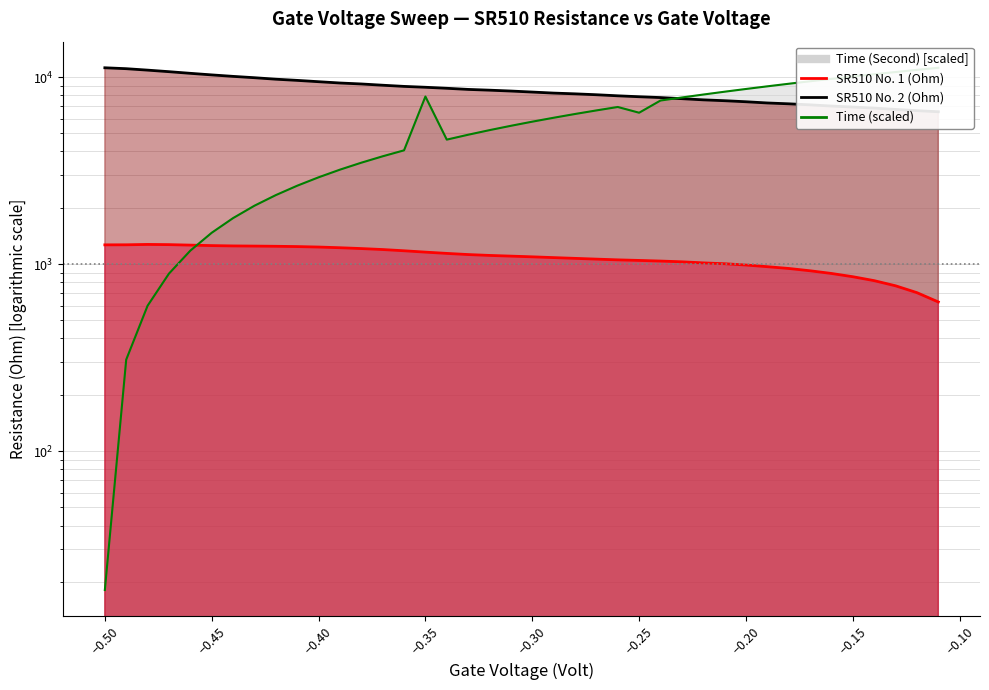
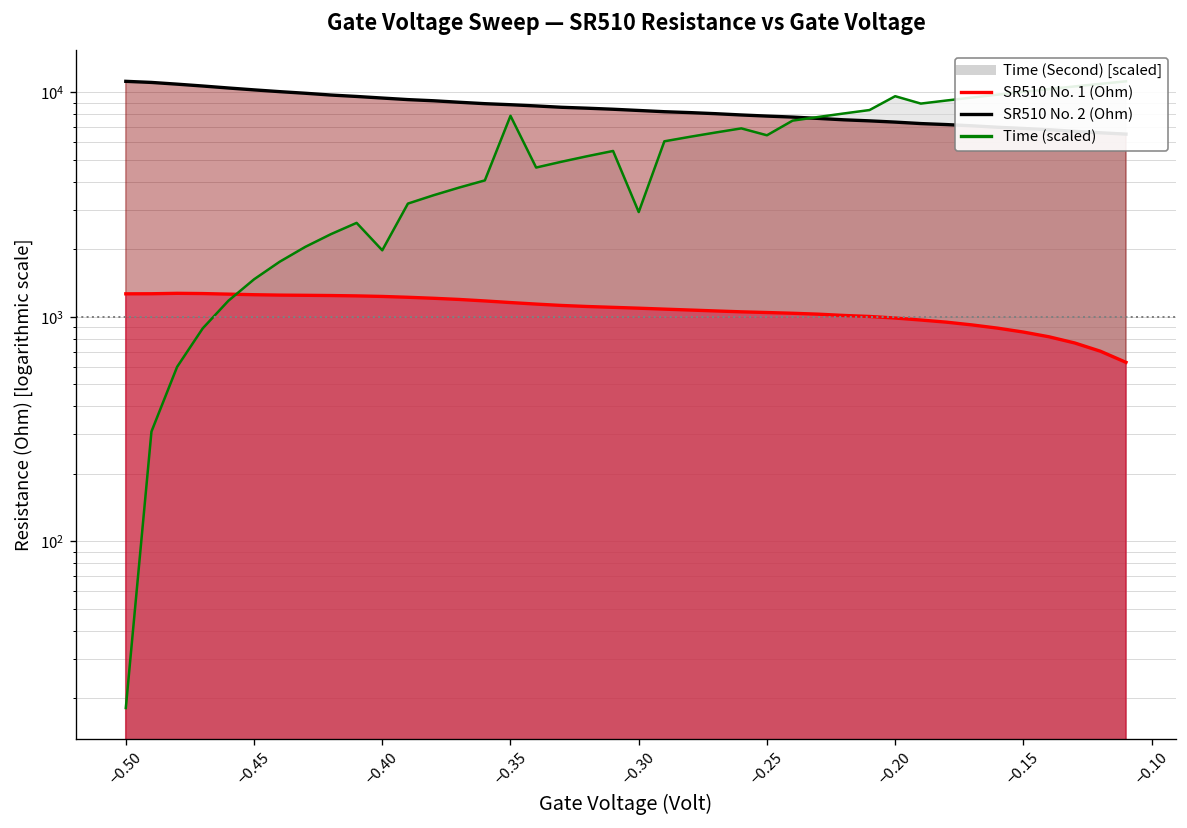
Time (Second) [scaled], −0.40: 2900 -> 2000
Time (Second) [scaled], −0.30: 5800 -> 2900
Time (Second) [scaled], −0.20: 9000 -> 10000
